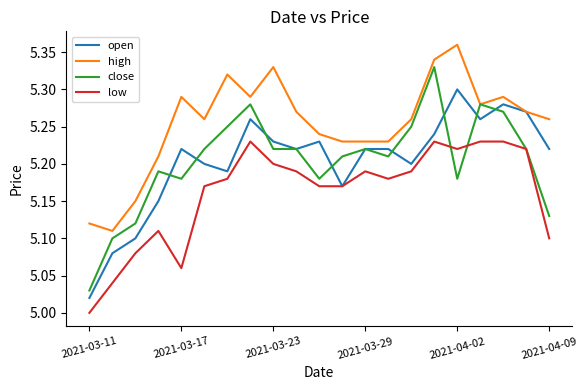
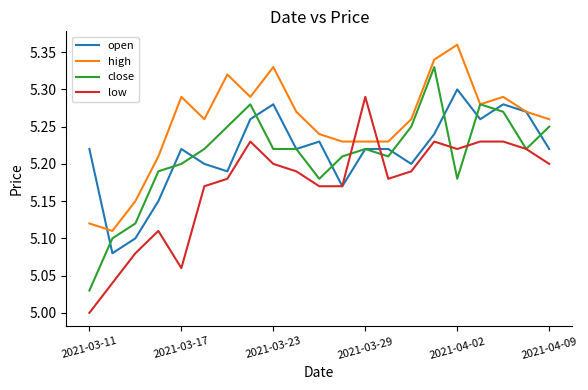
open, 2021-03-11: 5.02 -> 5.22
close, 2021-03-17: 5.18 -> 5.20
open, 2021-03-23: 5.23 -> 5.28
low, 2021-03-29: 5.19 -> 5.29
close, 2021-04-09: 5.13 -> 5.25
low, 2021-04-09: 5.1 -> 5.2
